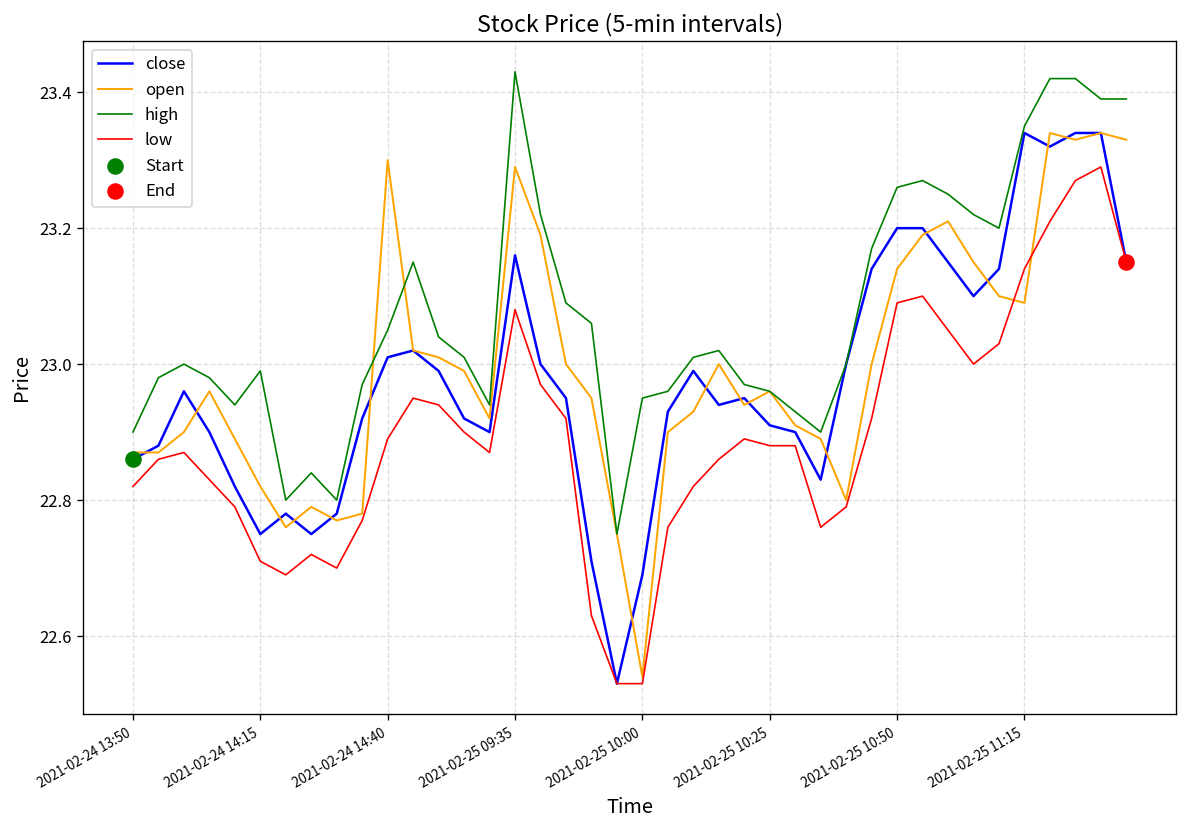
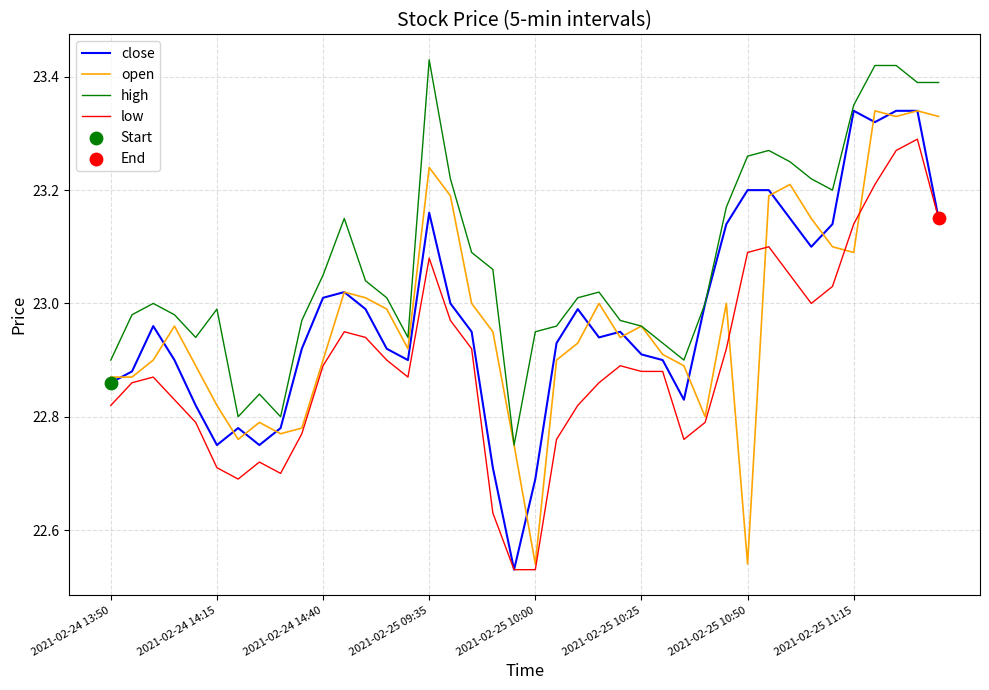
open, 2021-02-24 14:40: 23.3 -> 22.9
open, 2021-02-25 09:35: 23.29 -> 23.24
open, 2021-02-25 10:50: 23.14 -> 22.54
